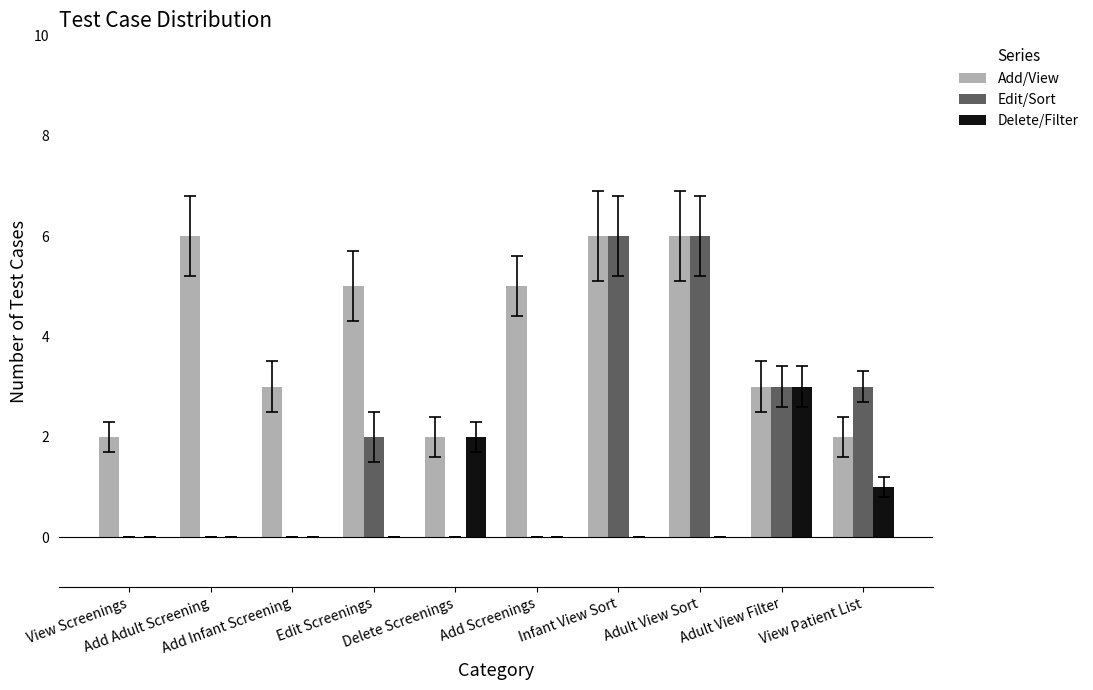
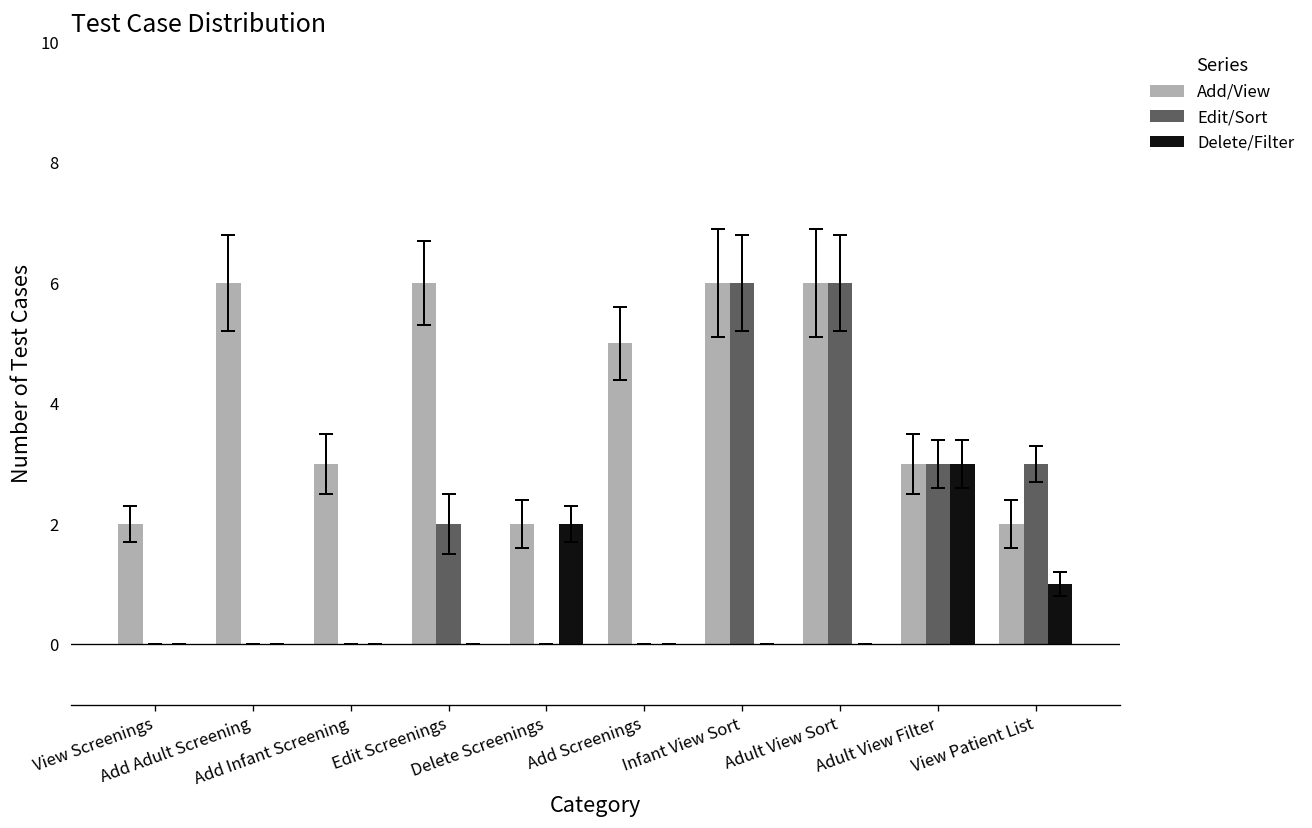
Add/View, Edit Screenings: 5 -> 6
